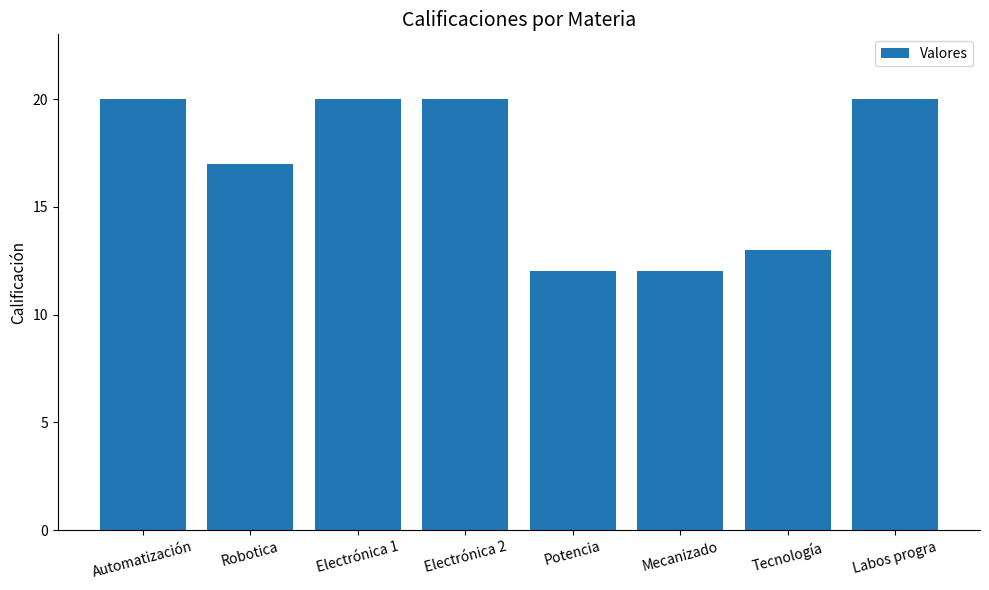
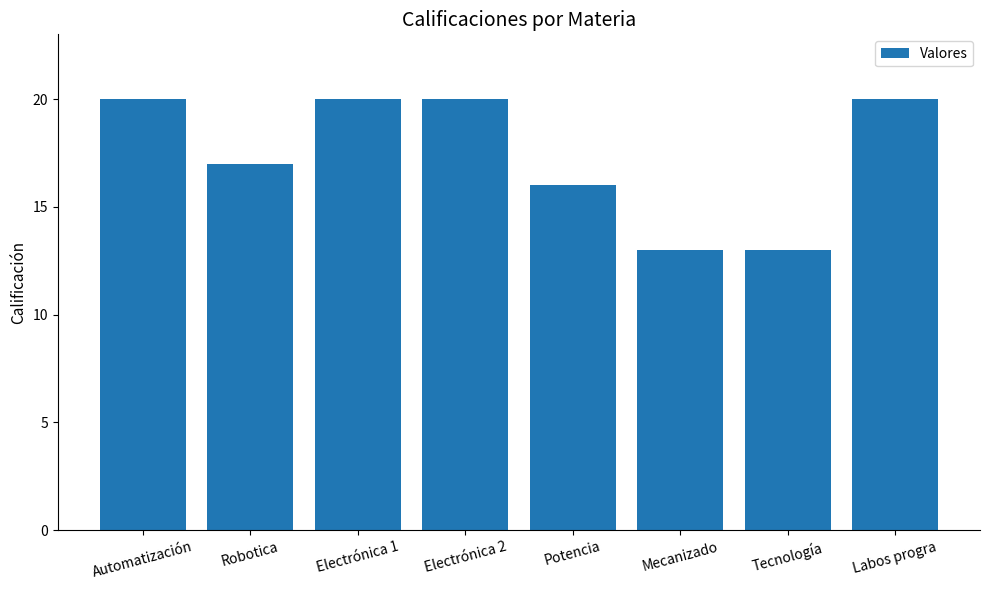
Potencia: 12 -> 16
Mecanizado: 12 -> 13
